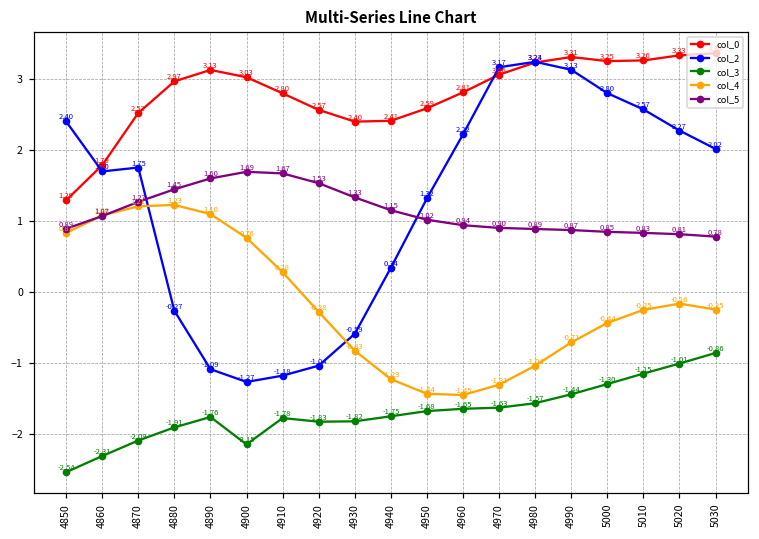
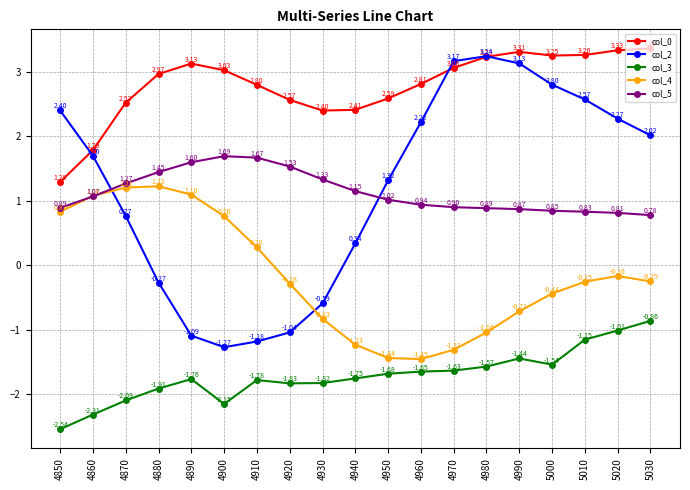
col_2, 4870: 1.75 -> 0.77
col_3, 5000: -1.30 -> -1.54
